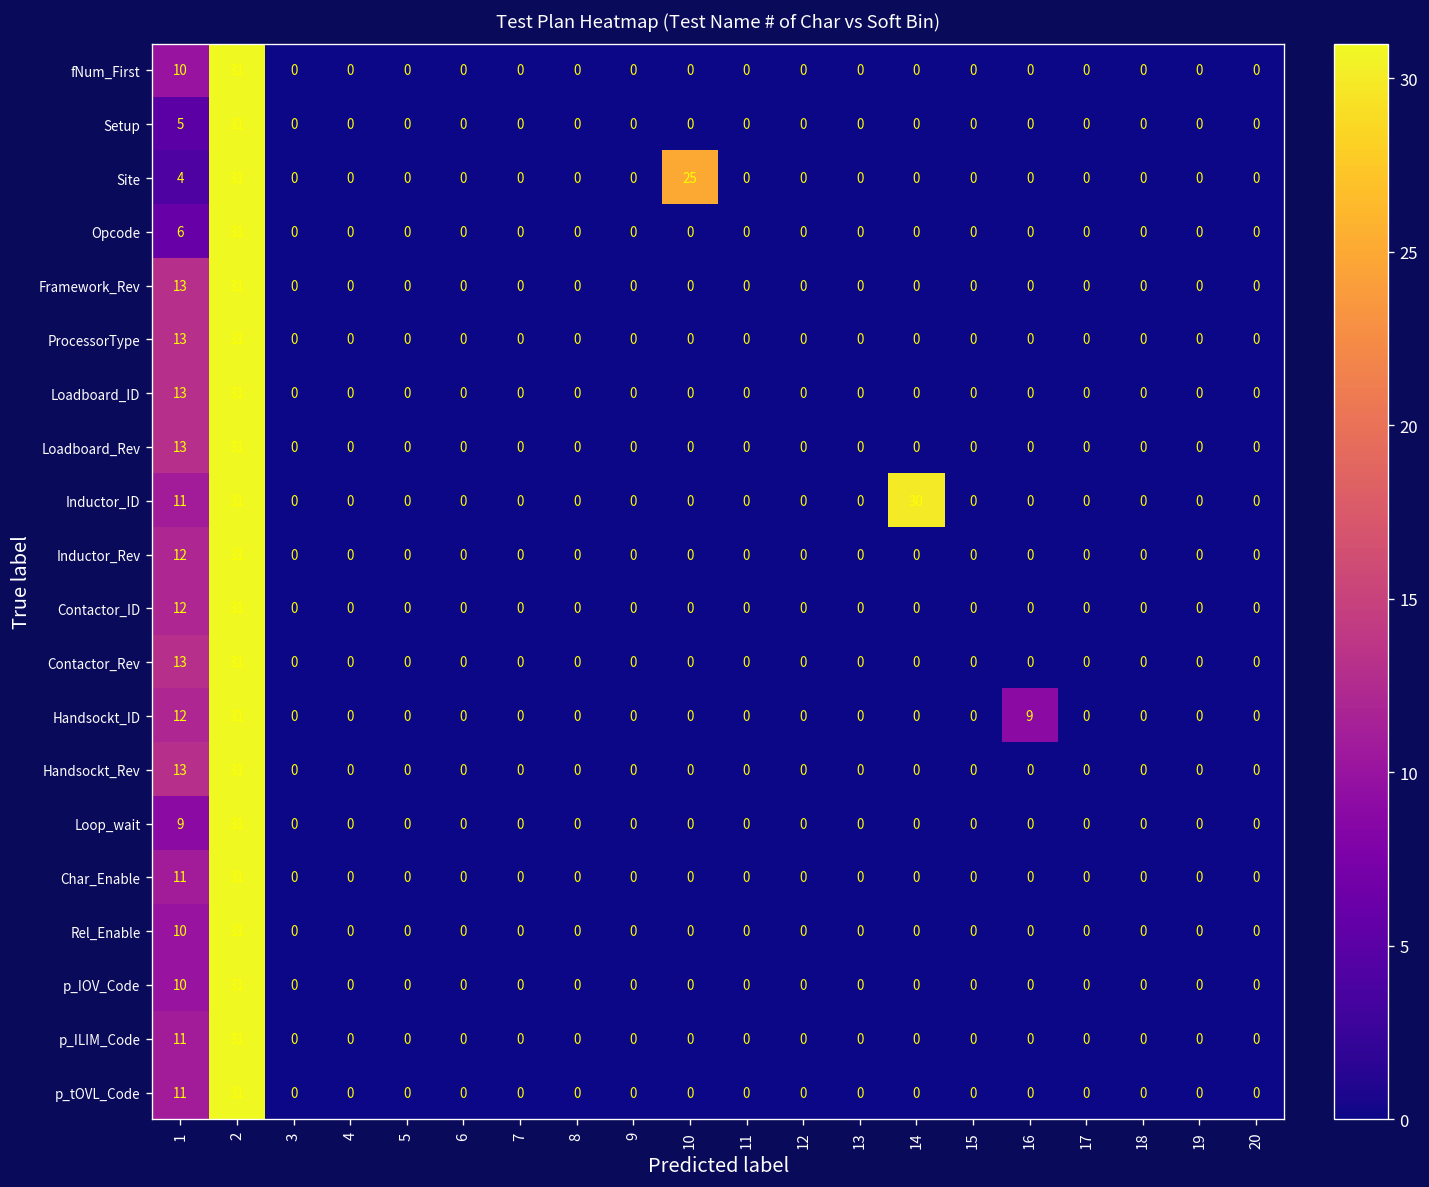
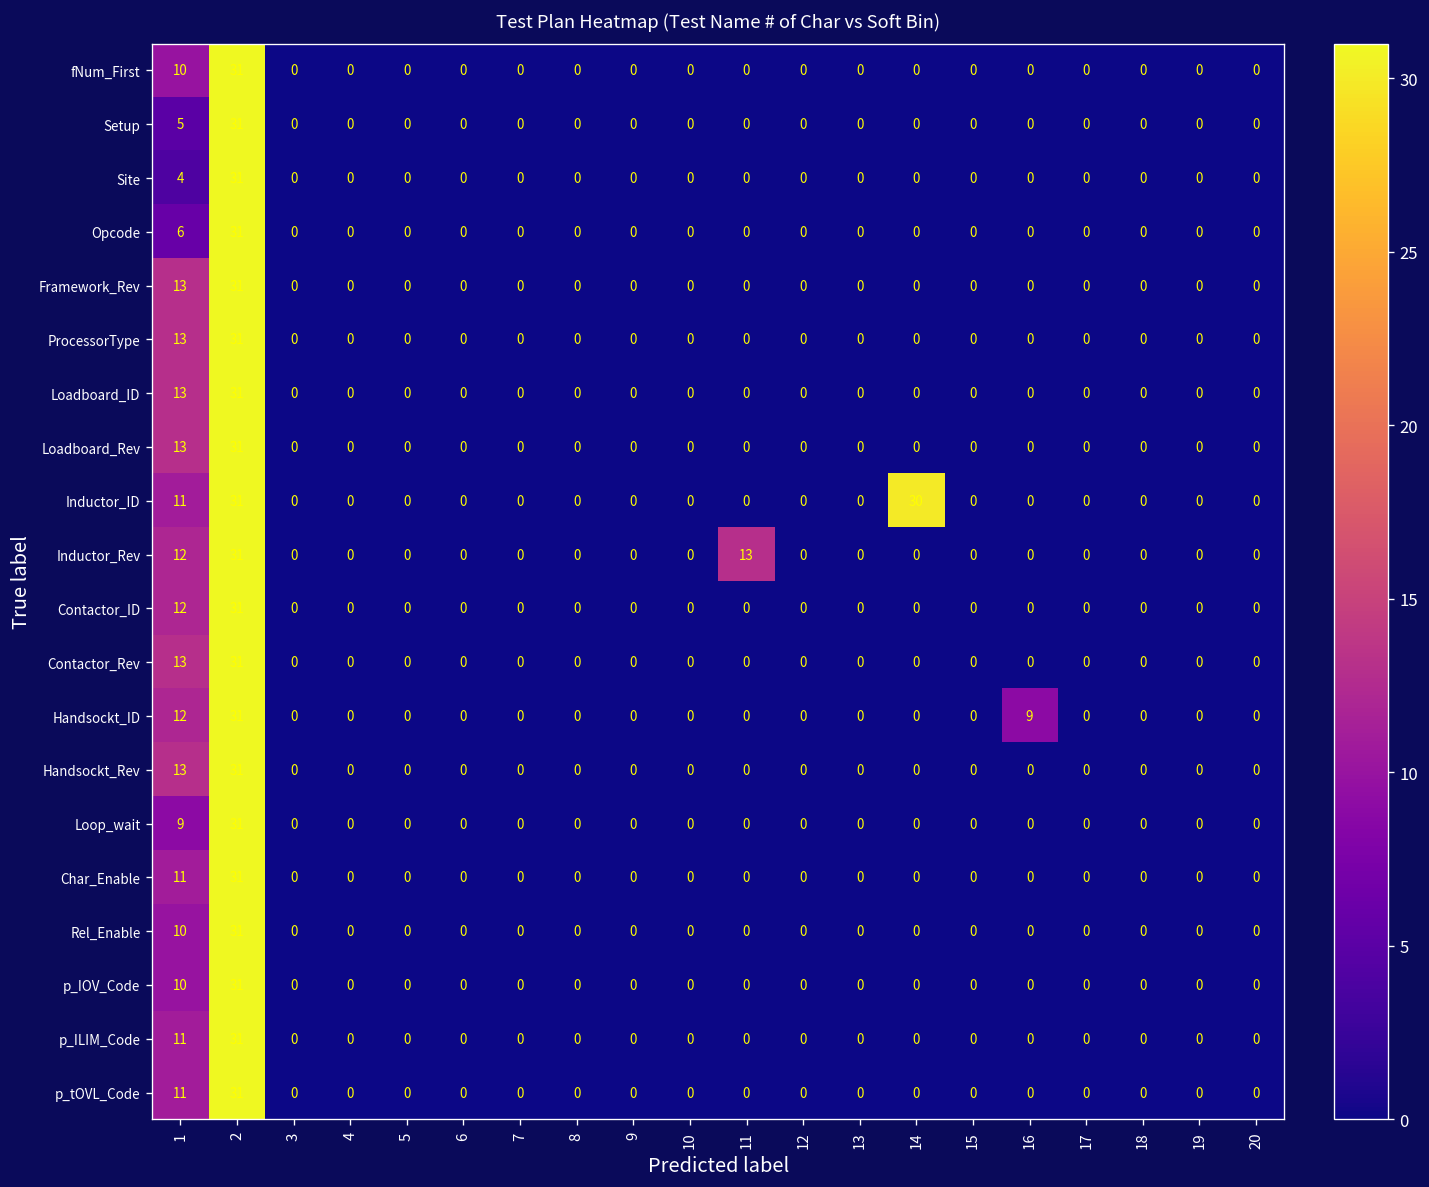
Site, 10: 25 -> 0
Inductor_Rev, 11: 0 -> 13
